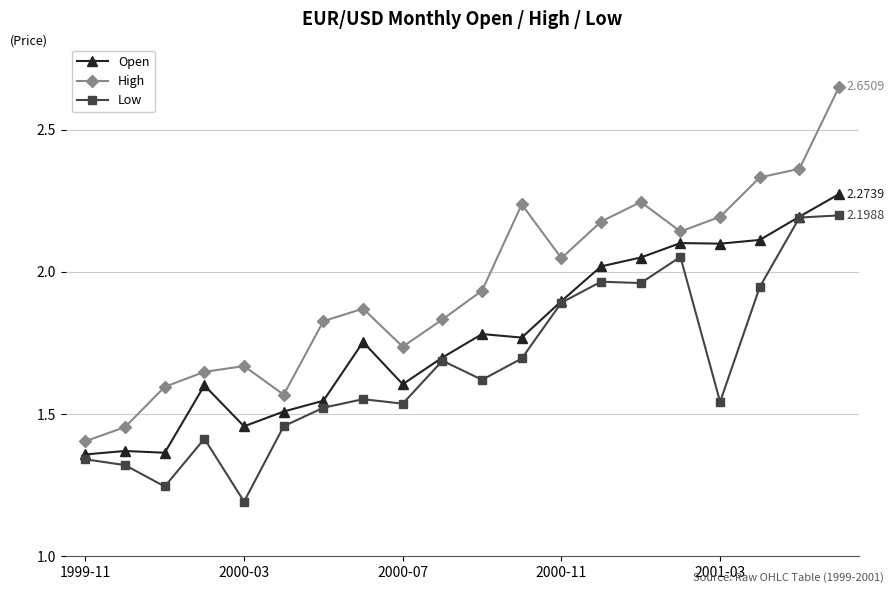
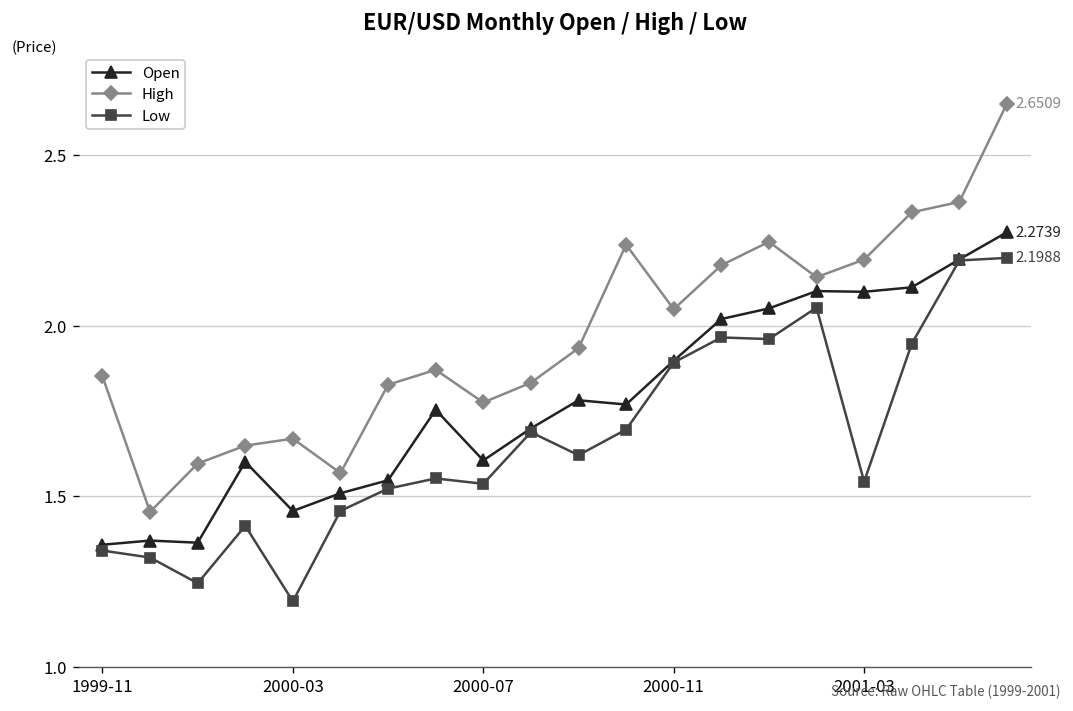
High, 1999-11: 1.40 -> 1.85
High, 2000-07: 1.74 -> 1.78
